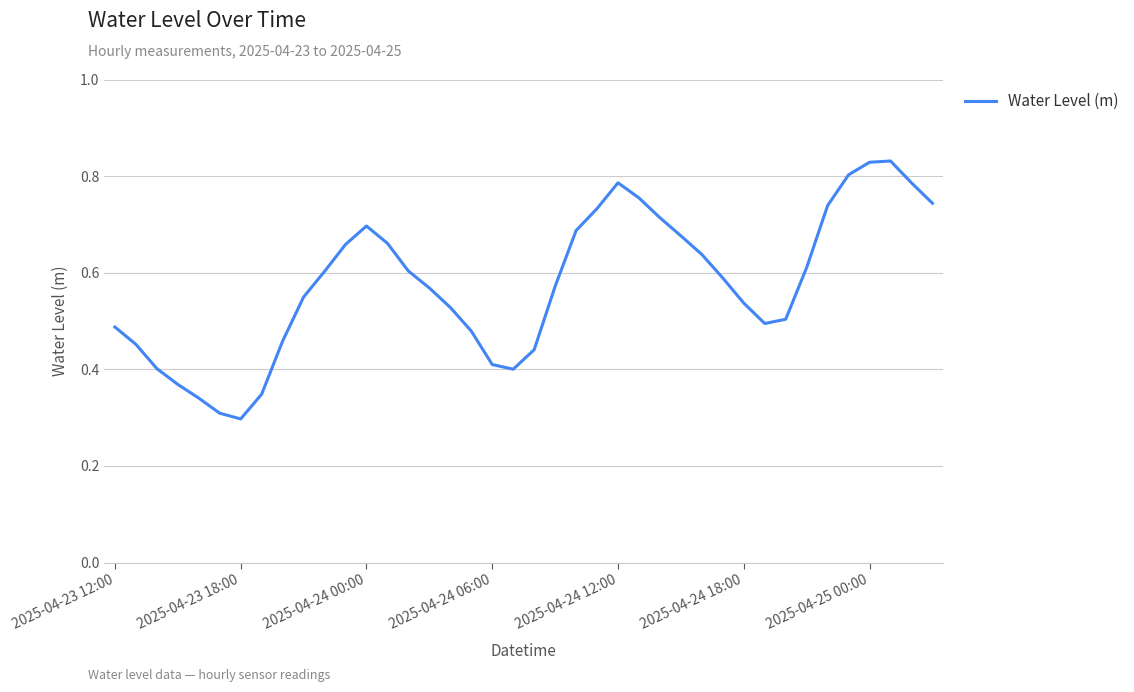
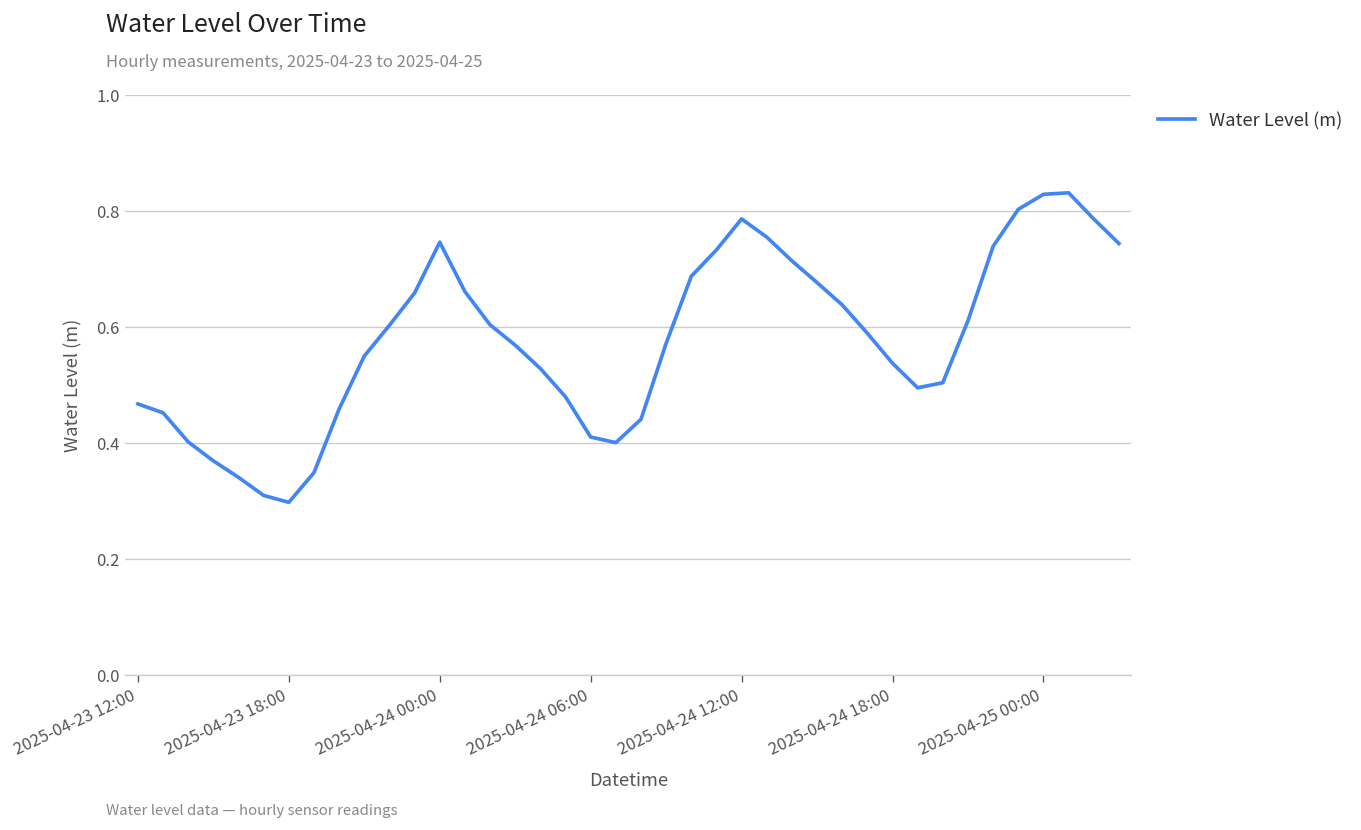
2025-04-23 12:00: 0.49 -> 0.47
2025-04-24 00:00: 0.70 -> 0.75
